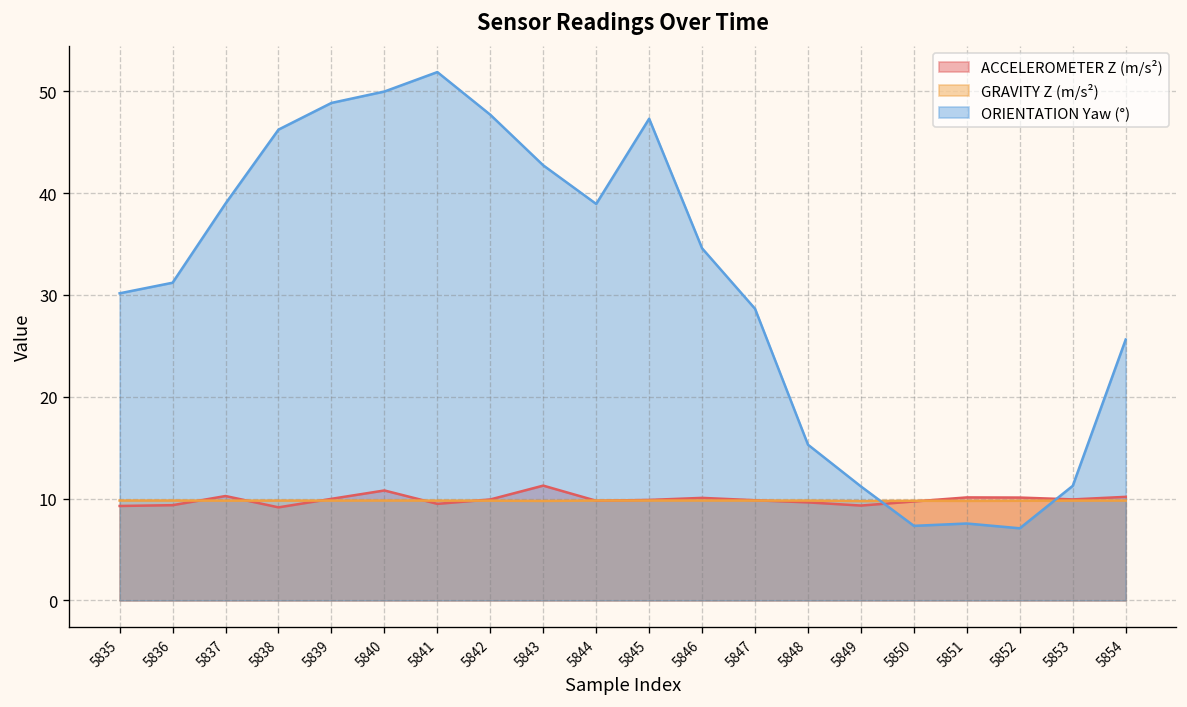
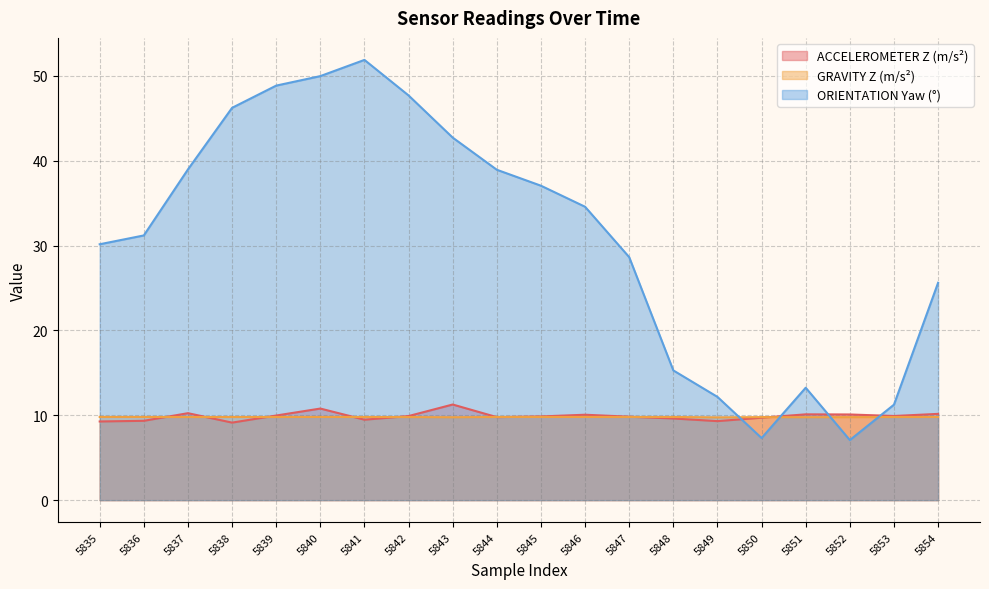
ORIENTATION Yaw (°), 5845: 47 -> 37
ORIENTATION Yaw (°), 5849: 11 -> 12
ORIENTATION Yaw (°), 5851: 8 -> 13
